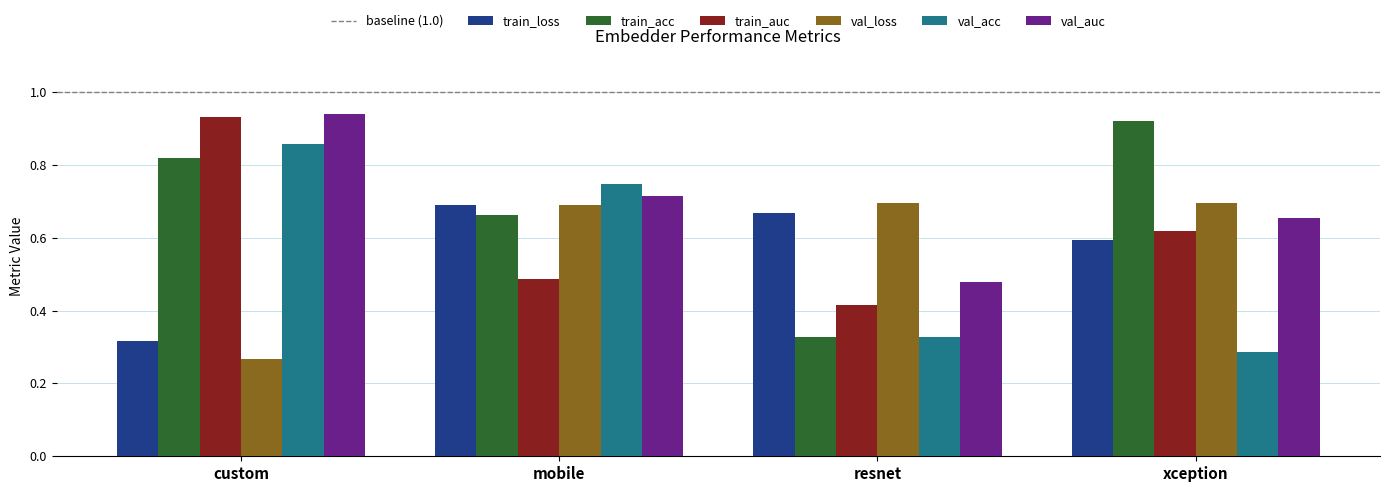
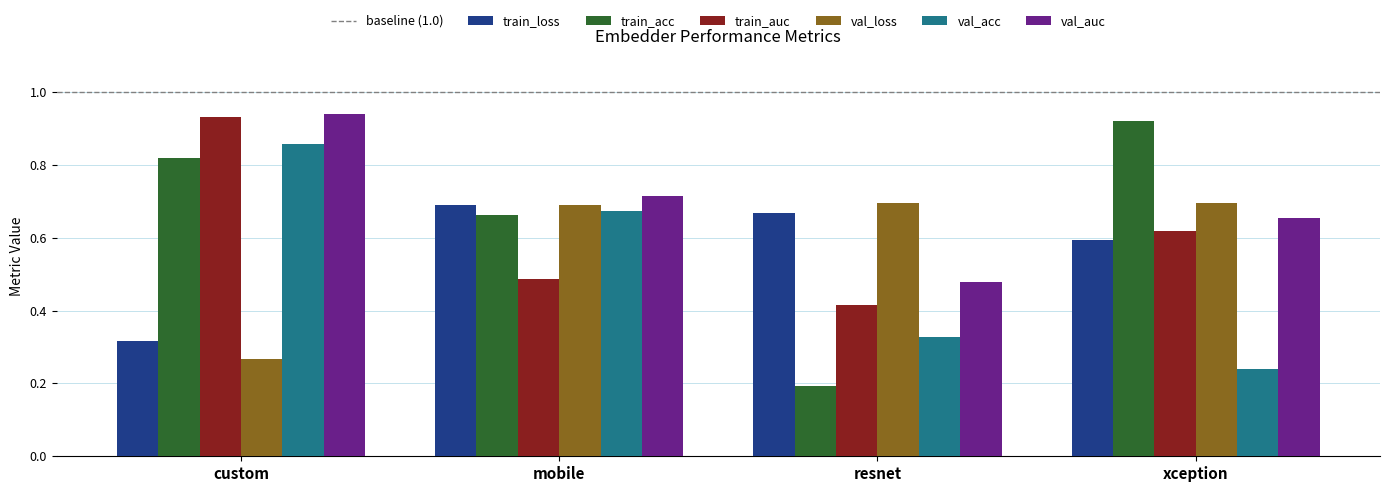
val_acc, mobile: 0.75 -> 0.67
train_acc, resnet: 0.33 -> 0.19
val_acc, xception: 0.29 -> 0.24
